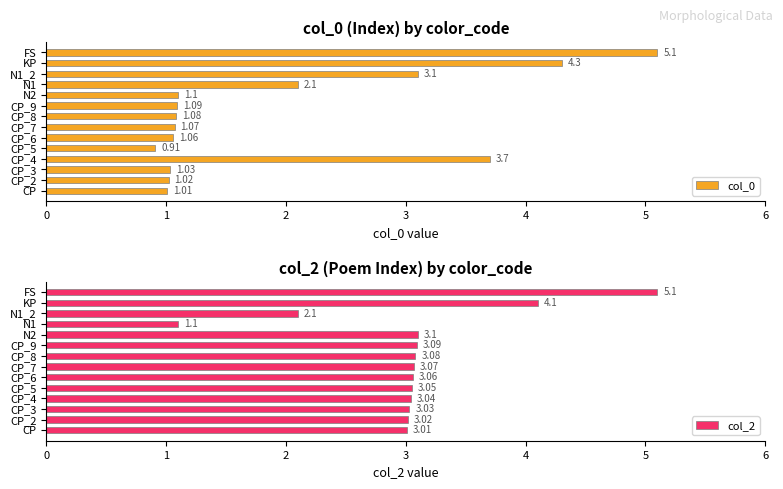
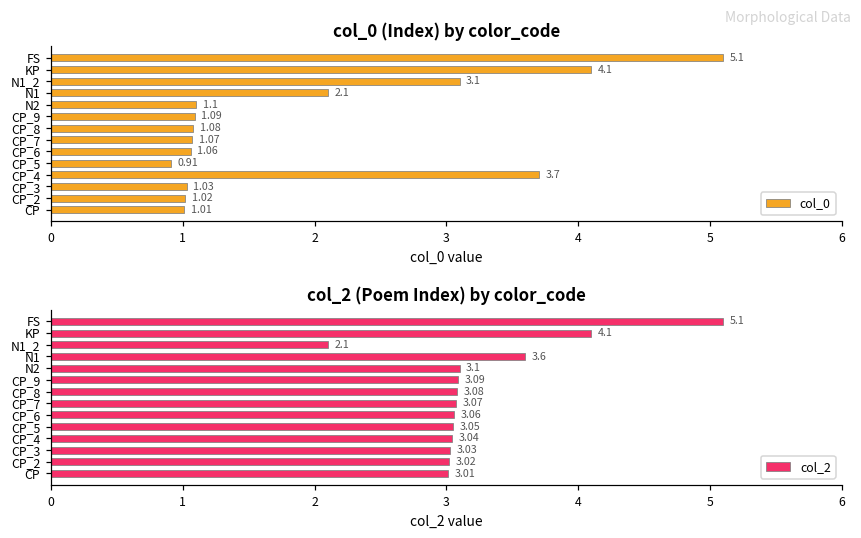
col_0 (Index) by color_code, KP: 4.3 -> 4.1
col_2 (Poem Index) by color_code, N1: 1.1 -> 3.6
